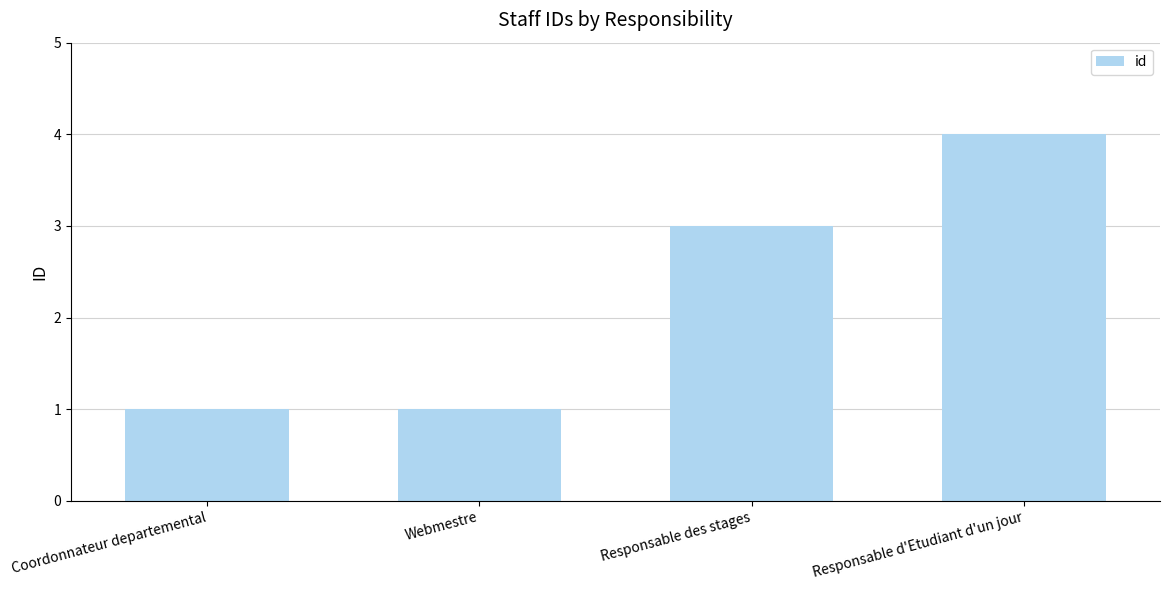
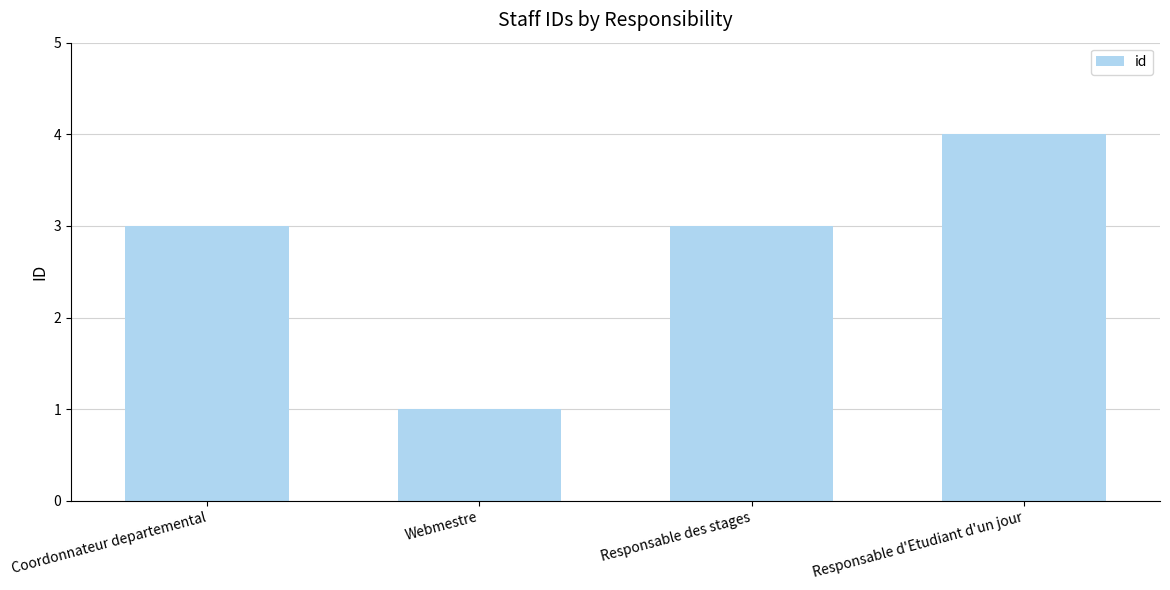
Coordonnateur departemental: 1 -> 3
